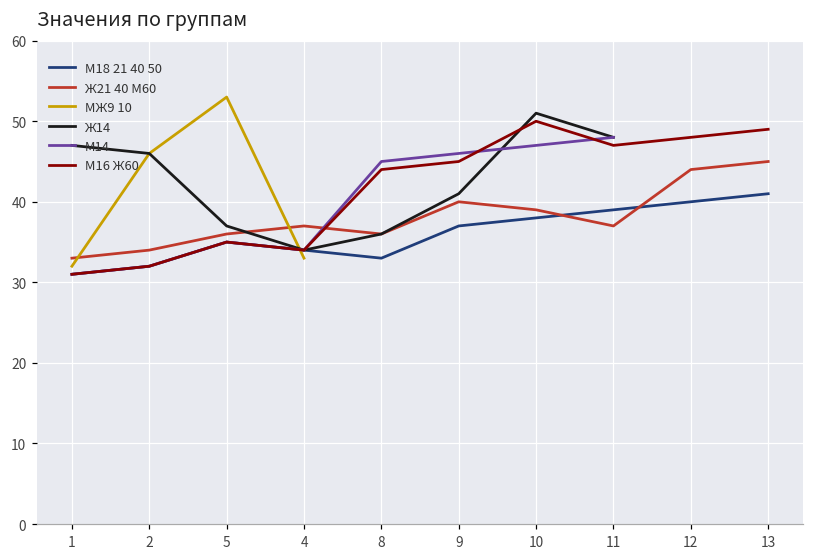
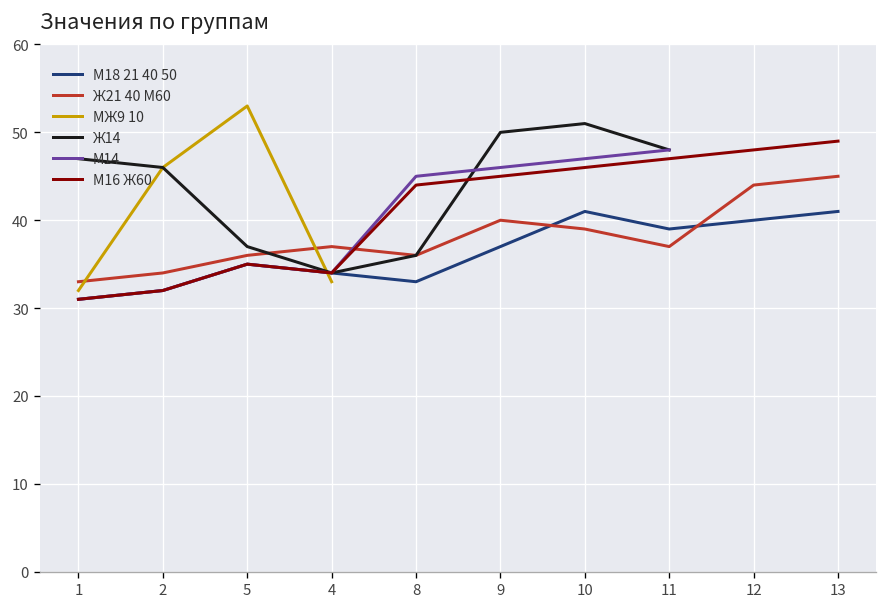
Ж14, 9: 41 -> 50
М18 21 40 50, 10: 38 -> 41
М16 Ж60, 10: 50 -> 46
